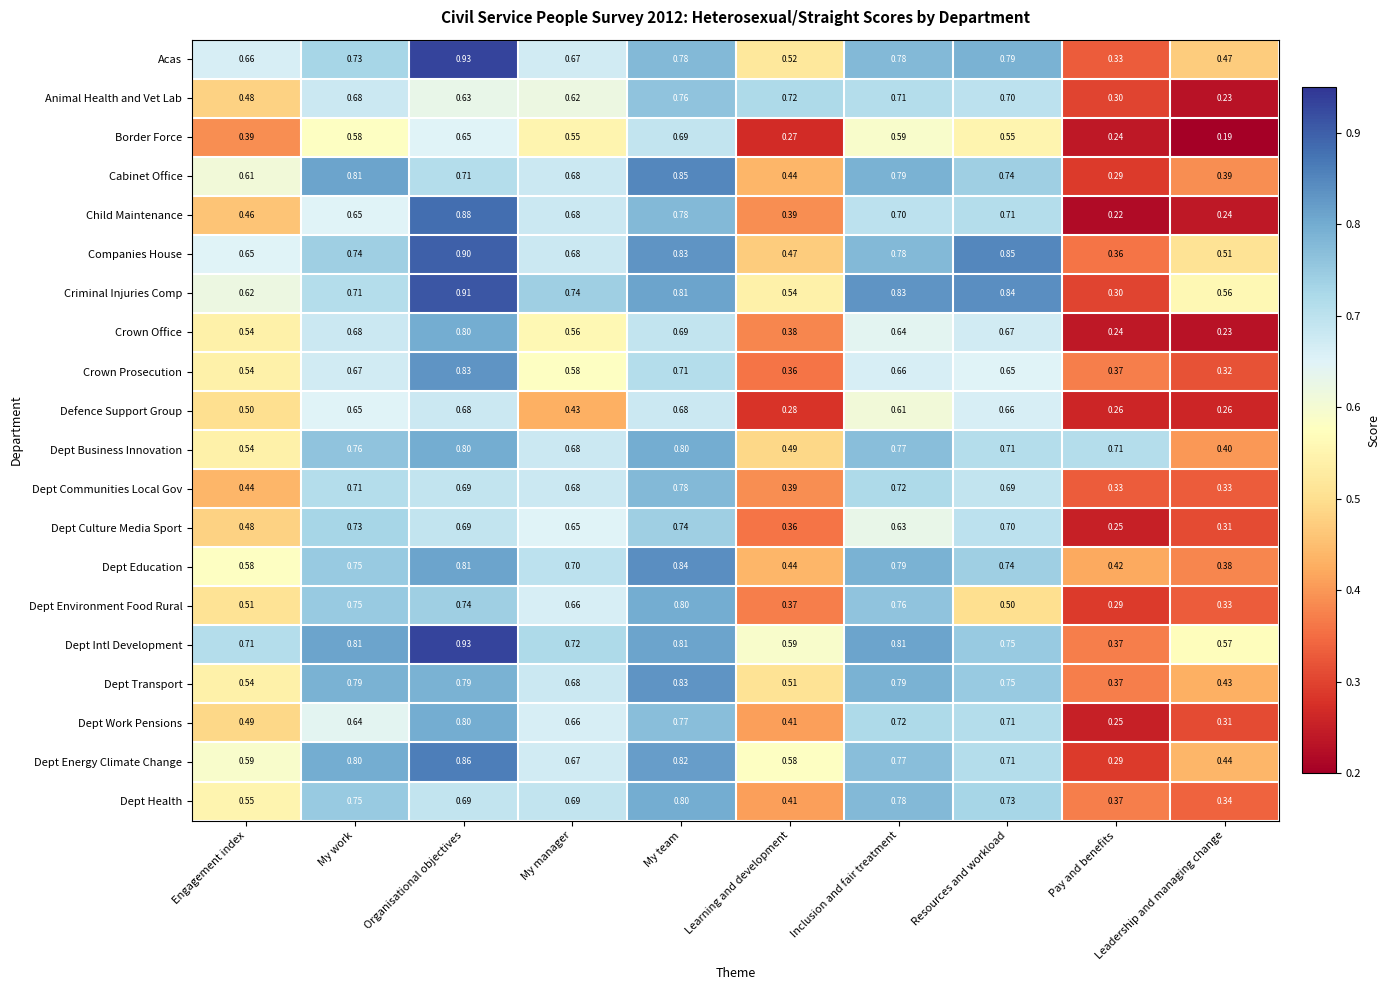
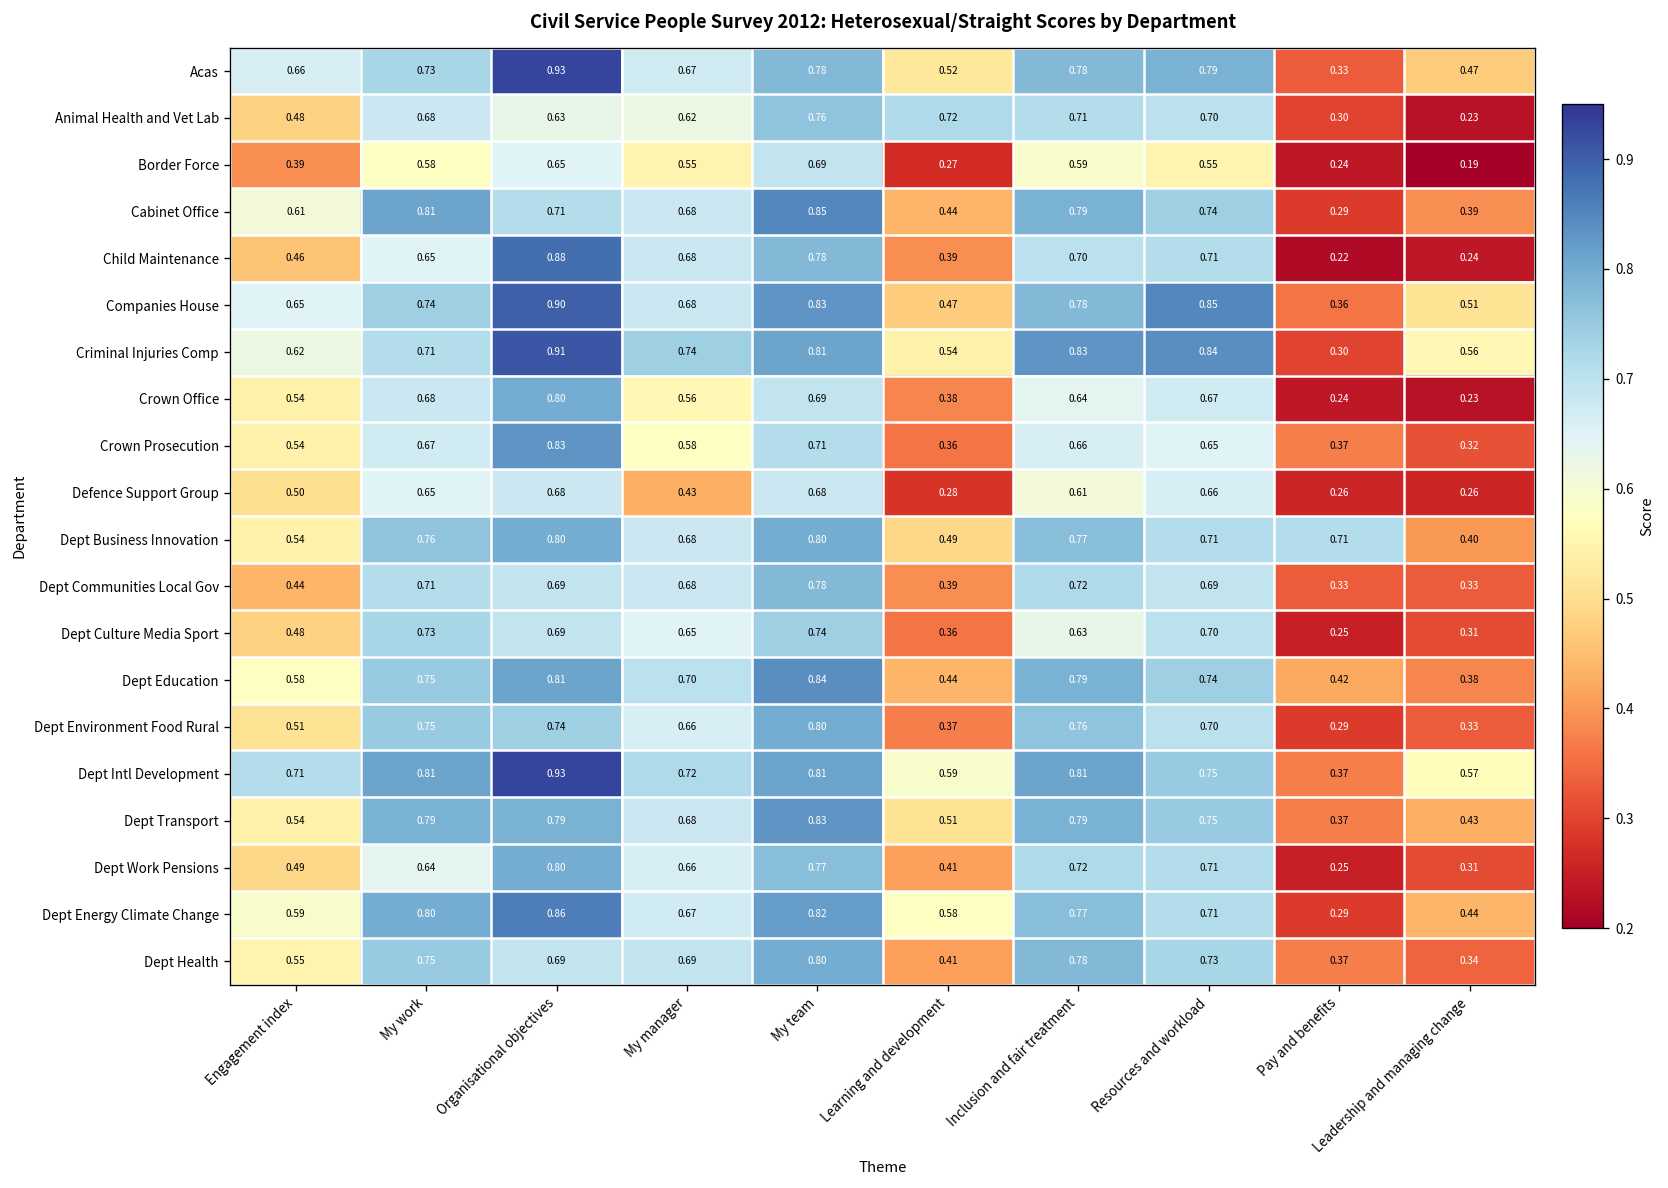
Dept Environment Food Rural, Resources and workload: 0.50 -> 0.70
